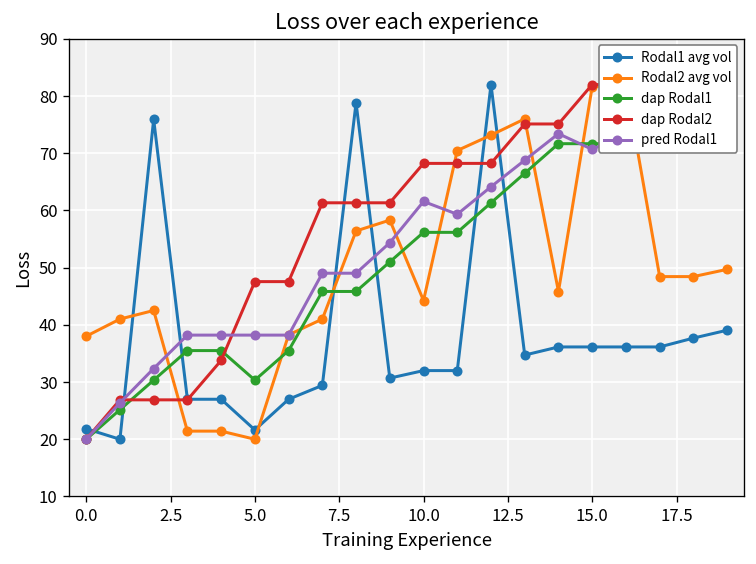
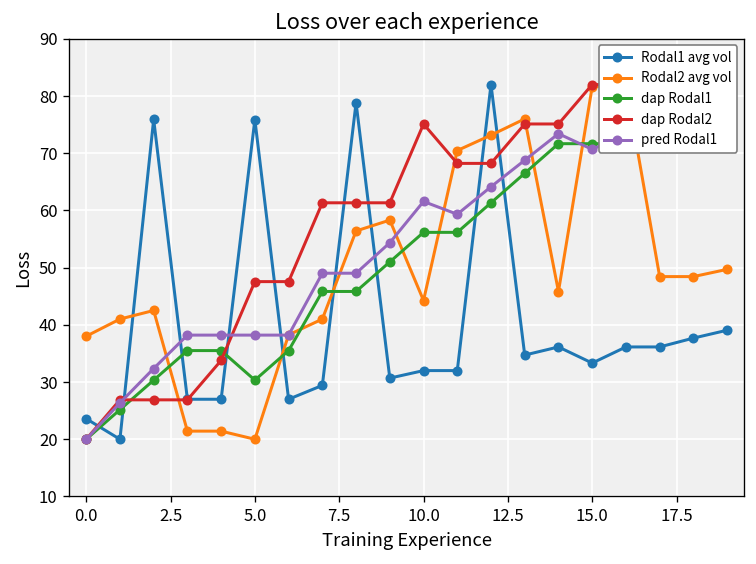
Rodal1 avg vol, 0.0: 22 -> 24
Rodal1 avg vol, 5.0: 22 -> 76
dap Rodal2, 10.0: 68 -> 75
Rodal1 avg vol, 15.0: 36 -> 33
